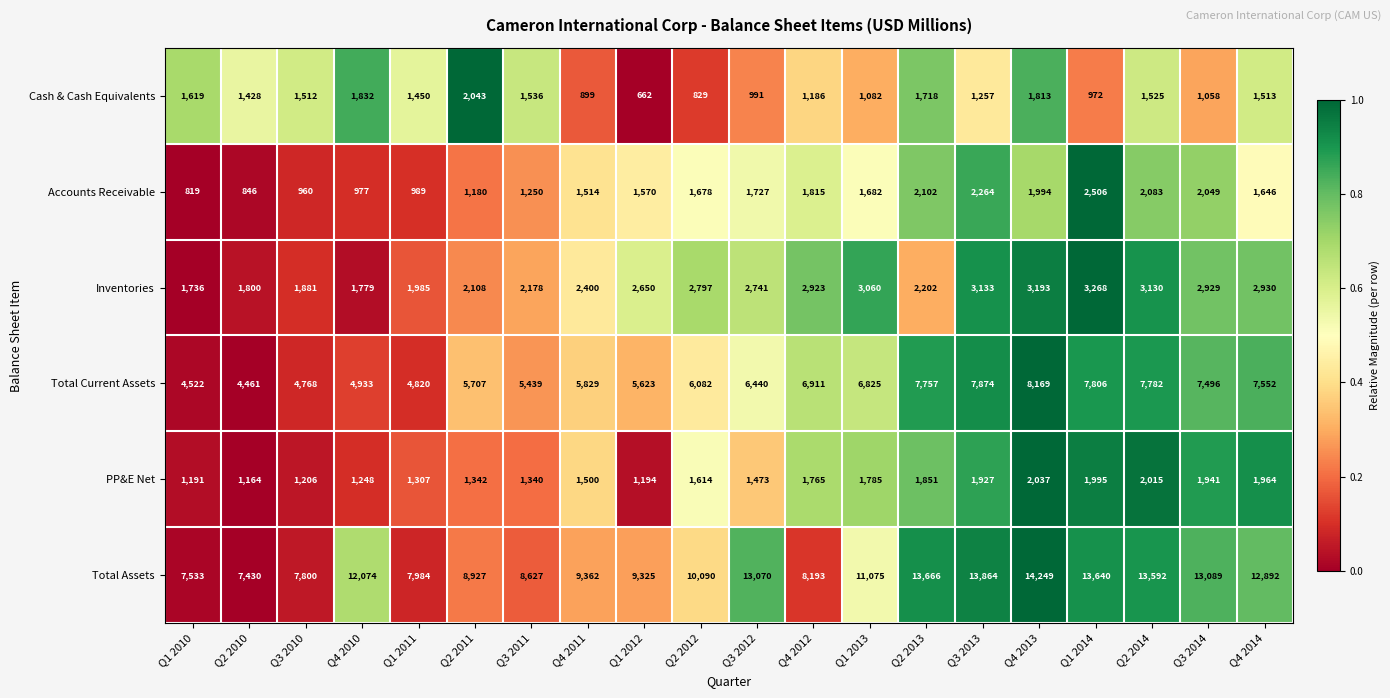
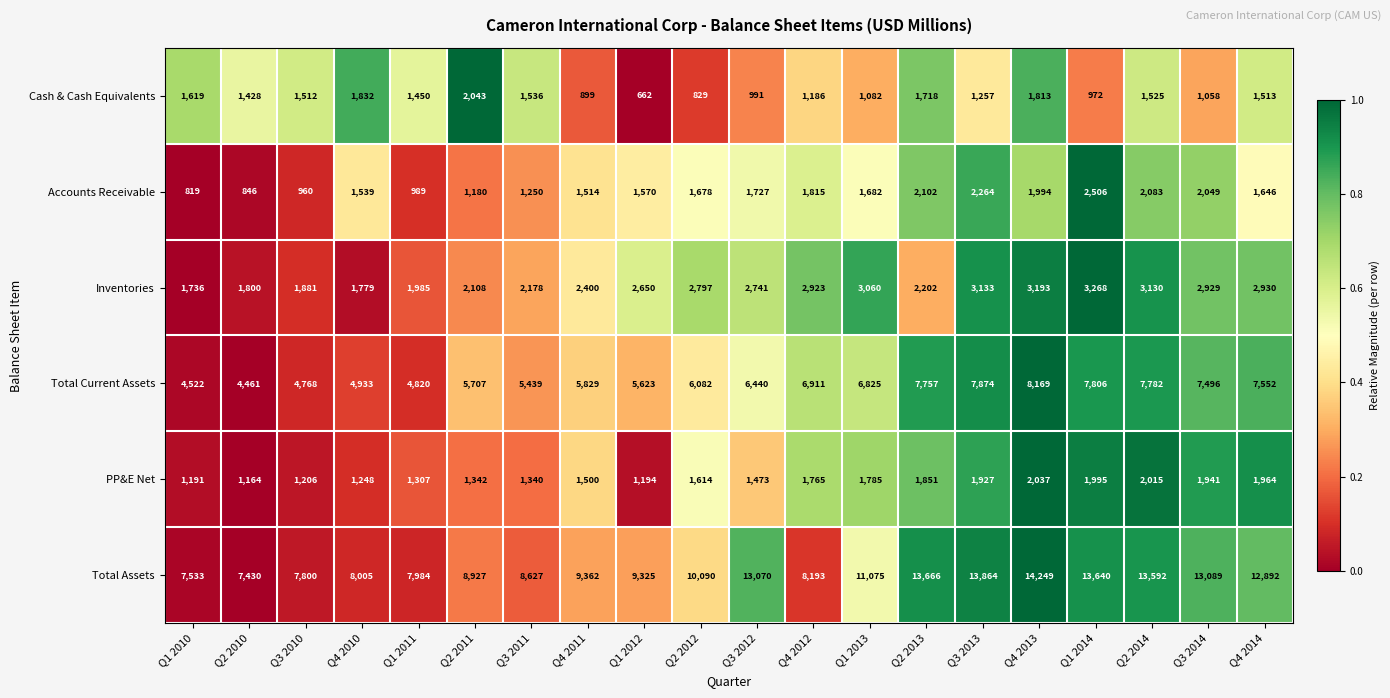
Accounts Receivable, Q4 2010: 977 -> 1,539
Total Assets, Q4 2010: 12,074 -> 8,005
